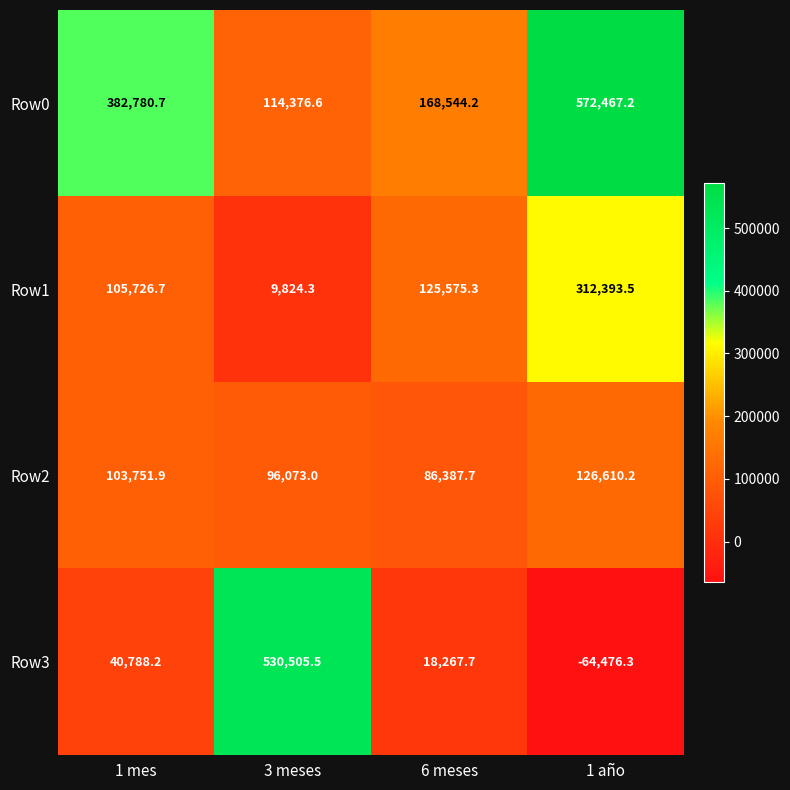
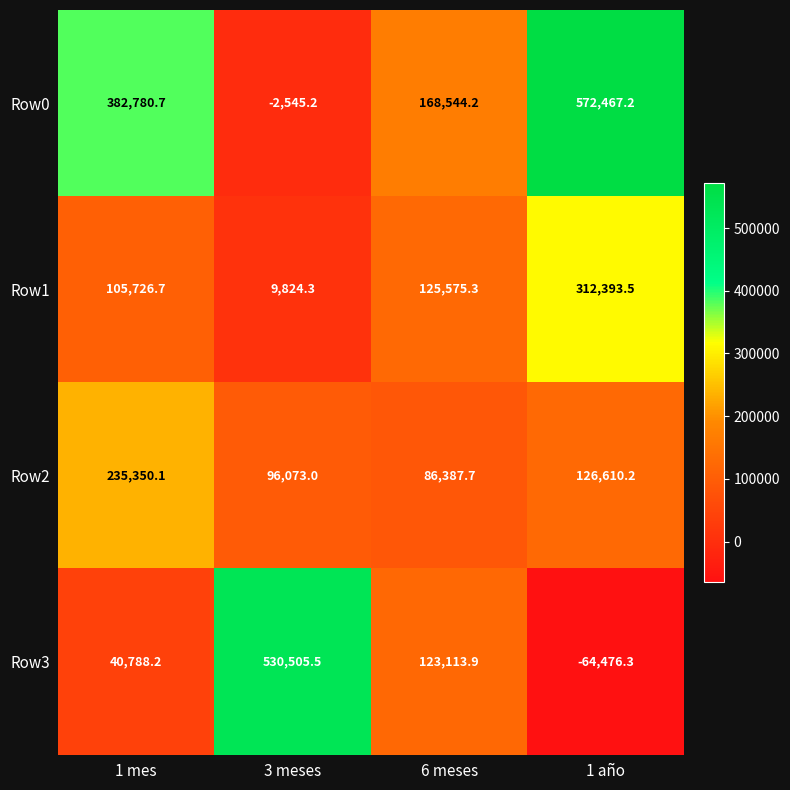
Row0, 3 meses: 114,376.6 -> -2,545.2
Row2, 1 mes: 103,751.9 -> 235,350.1
Row3, 6 meses: 18,267.7 -> 123,113.9
